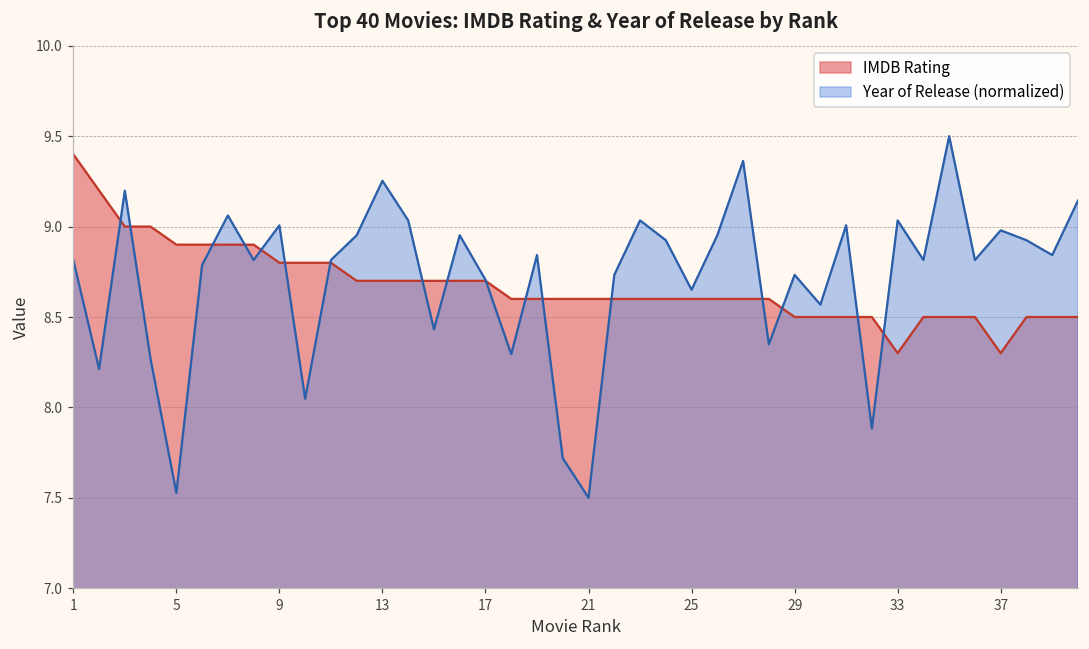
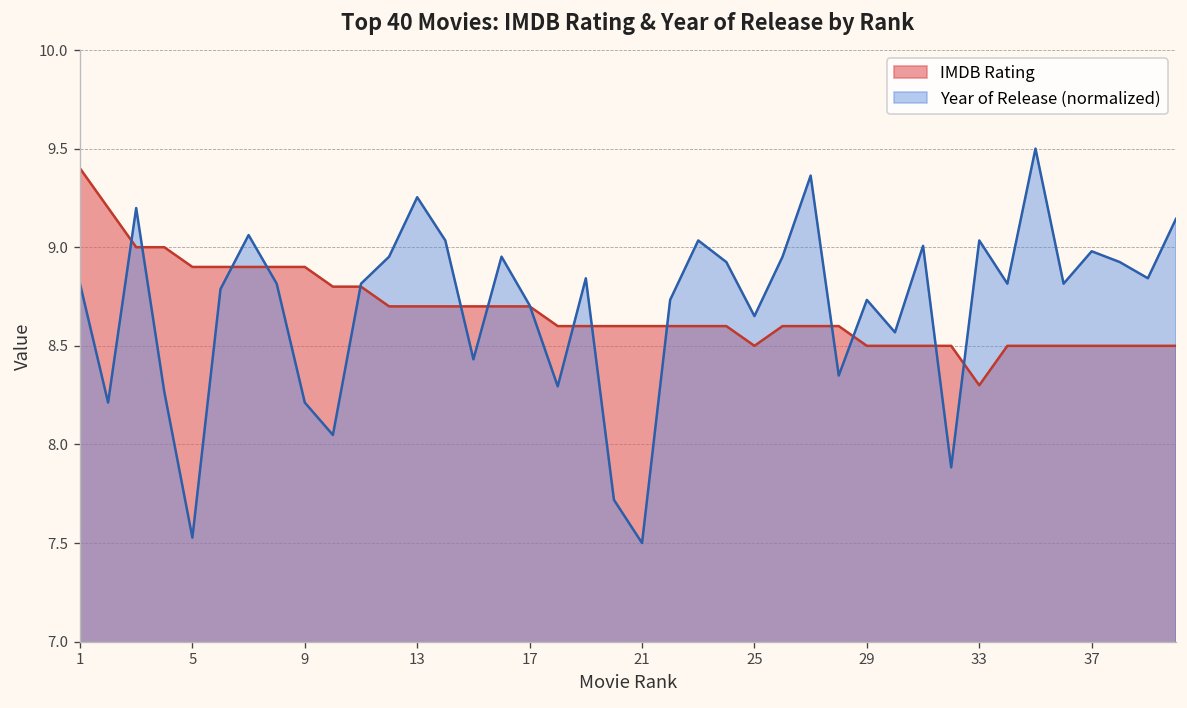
IMDB Rating, 9: 8.8 -> 8.9
Year of Release (normalized), 9: 9.01 -> 8.21
IMDB Rating, 25: 8.6 -> 8.5
IMDB Rating, 37: 8.3 -> 8.5
